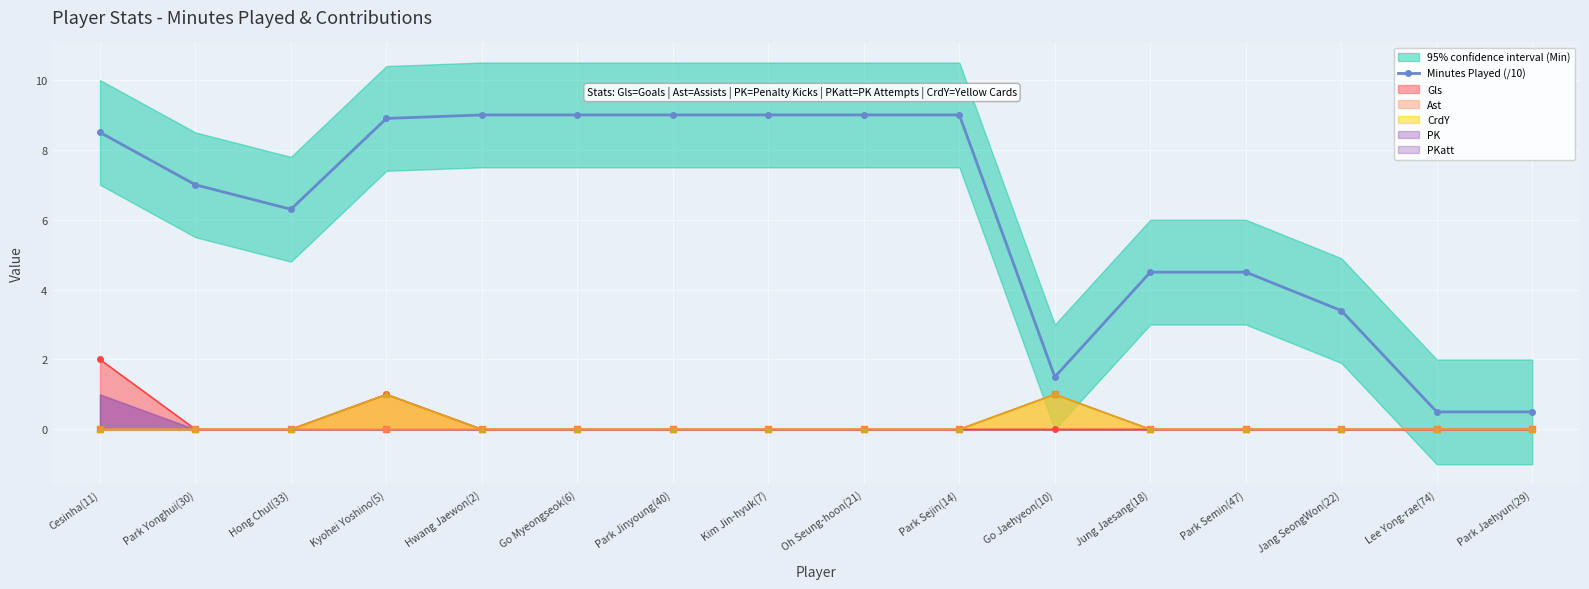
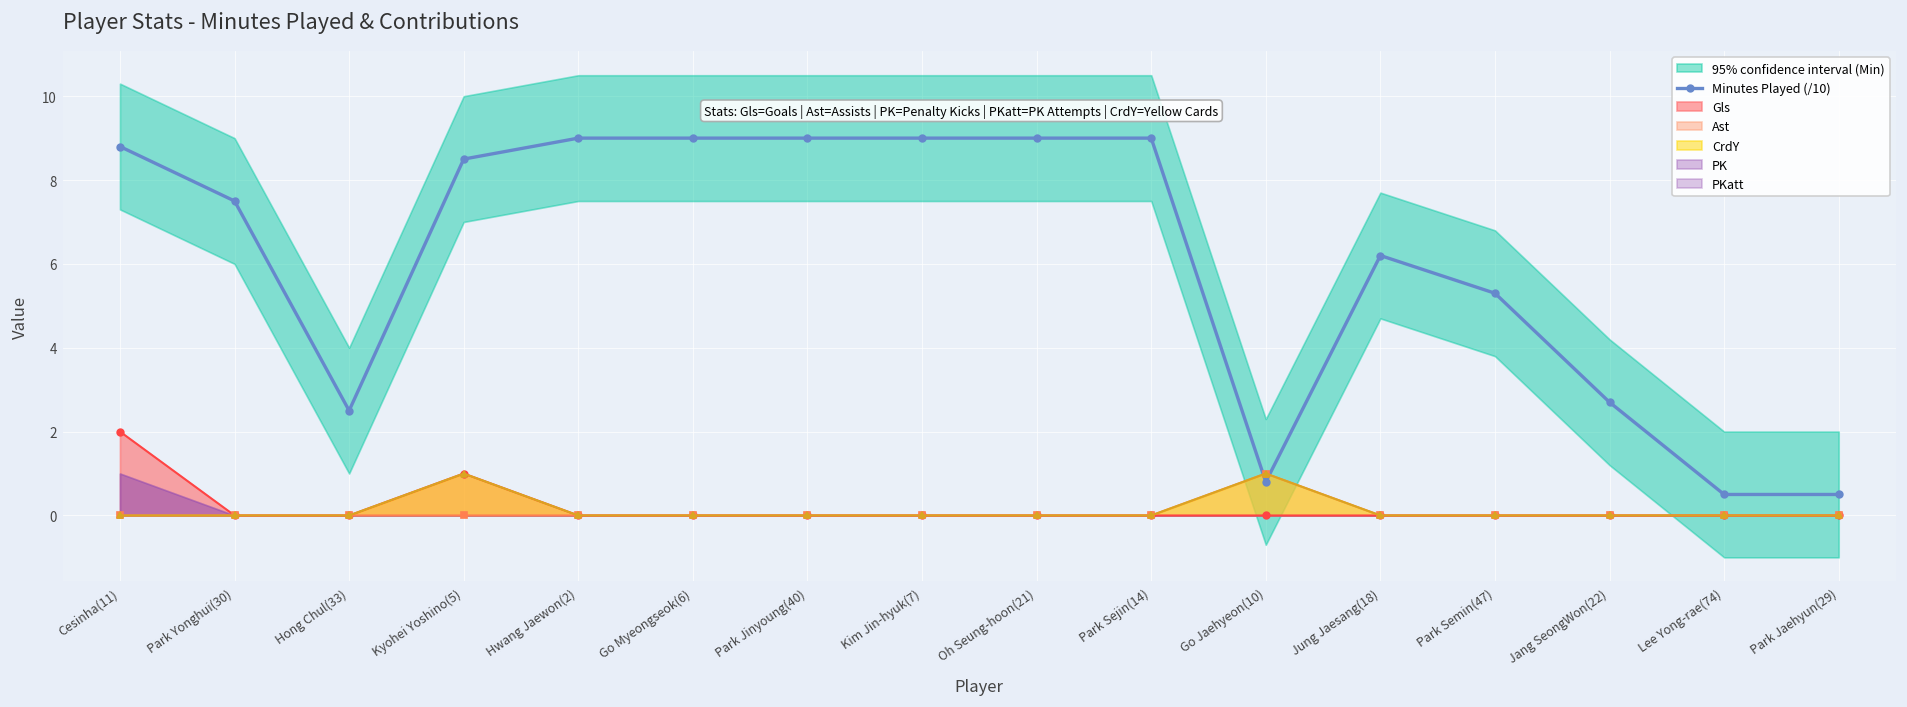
Minutes Played (/10), Cesinha(11): 8.5 -> 8.8
Minutes Played (/10), Park Yonghui(30): 7.0 -> 7.5
Minutes Played (/10), Hong Chul(33): 6.3 -> 2.5
Minutes Played (/10), Kyohei Yoshino(5): 8.9 -> 8.5
Minutes Played (/10), Go Jaehyeon(10): 1.5 -> 0.8
Minutes Played (/10), Jung Jaesang(18): 4.5 -> 6.2
Minutes Played (/10), Park Semin(47): 4.5 -> 5.3
Minutes Played (/10), Jang SeongWon(22): 3.4 -> 2.7
